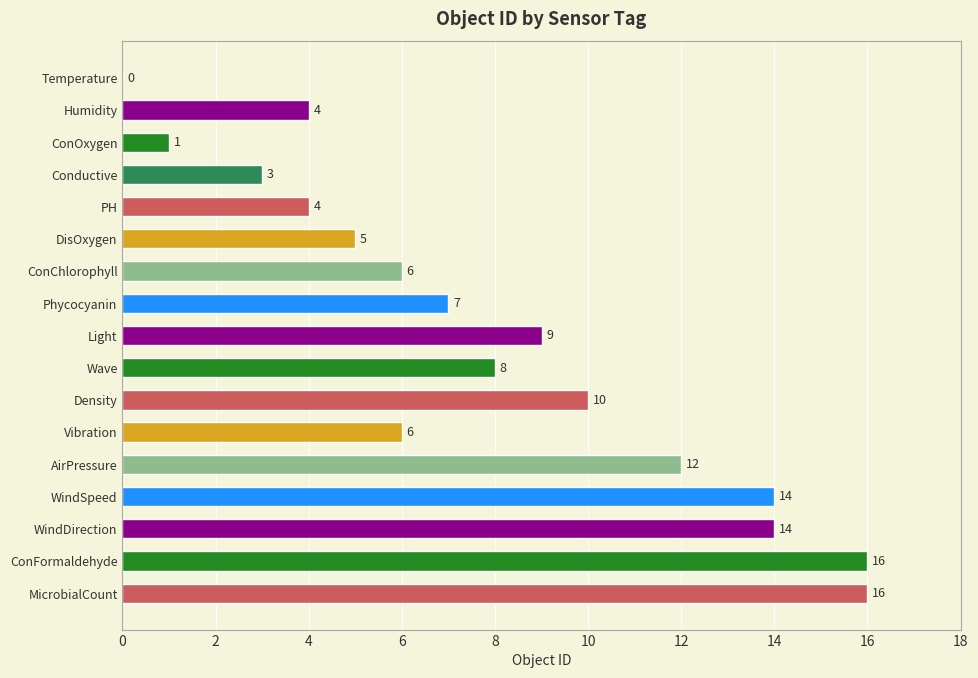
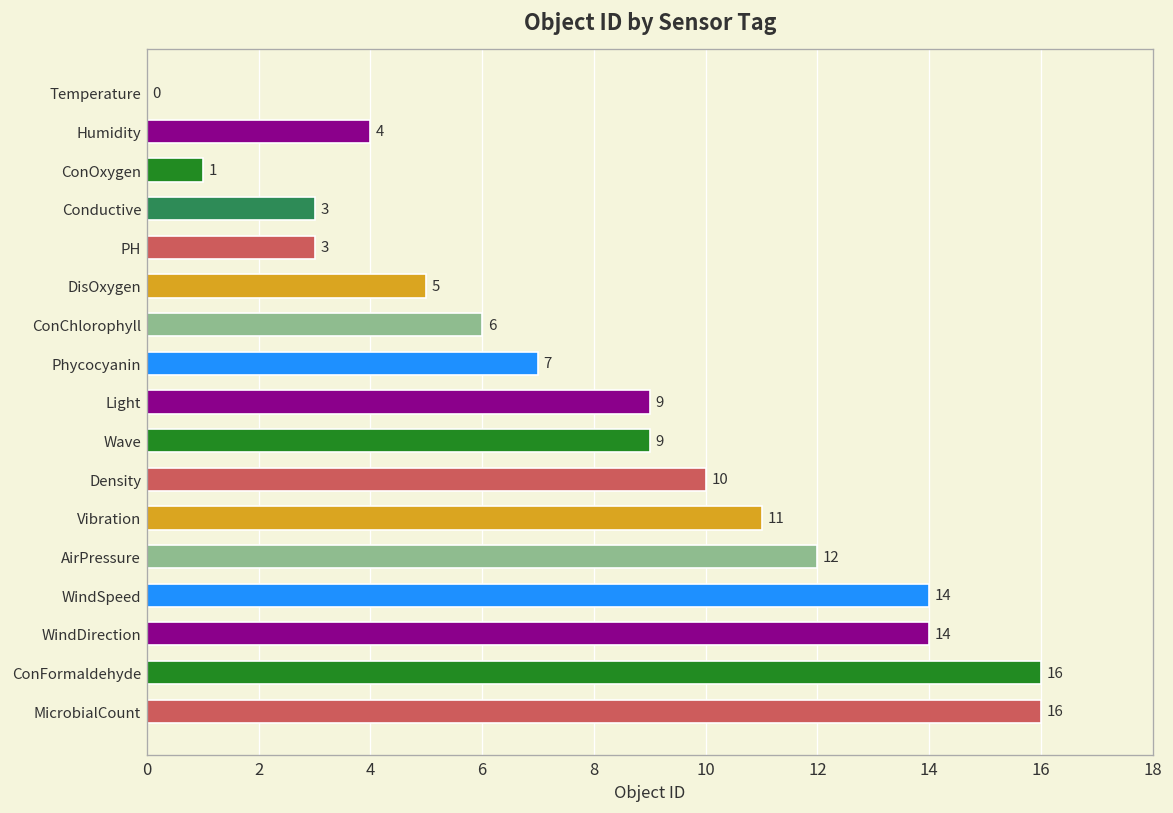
PH: 4 -> 3
Wave: 8 -> 9
Vibration: 6 -> 11
